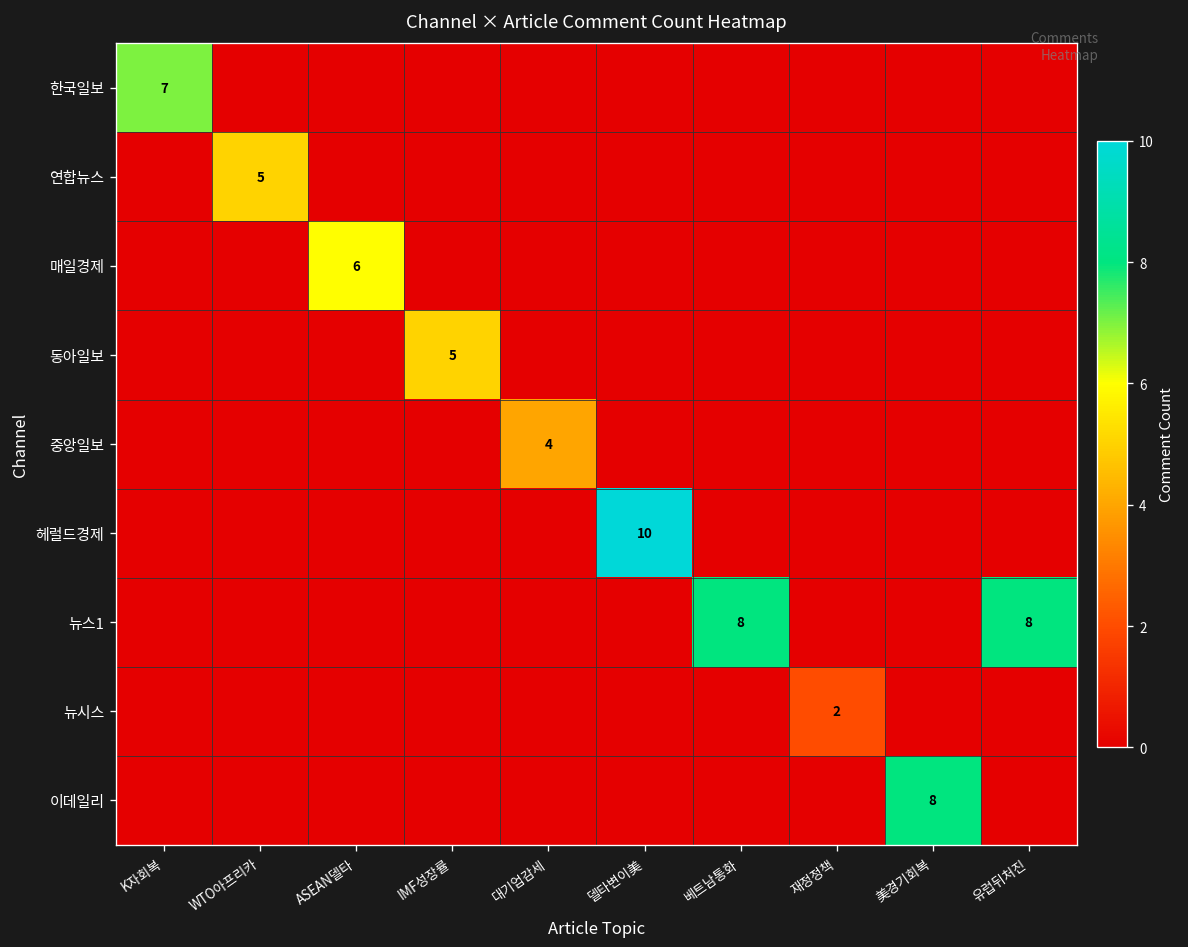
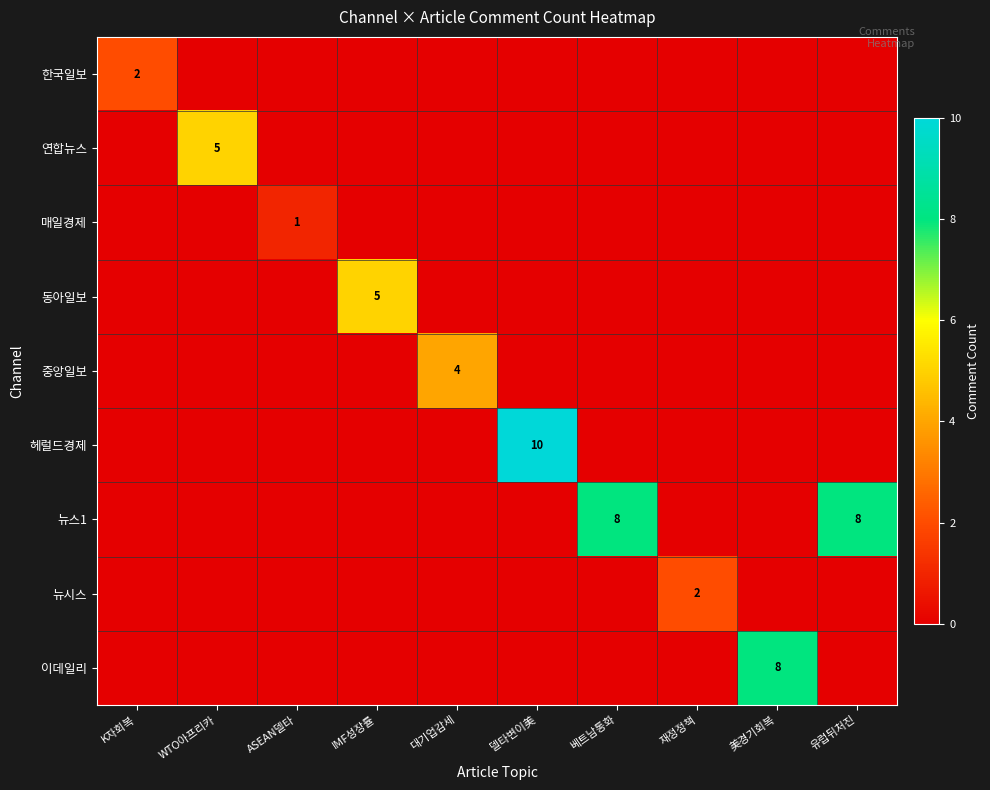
한국일보, K자회복: 7 -> 2
매일경제, ASEAN델타: 6 -> 1
